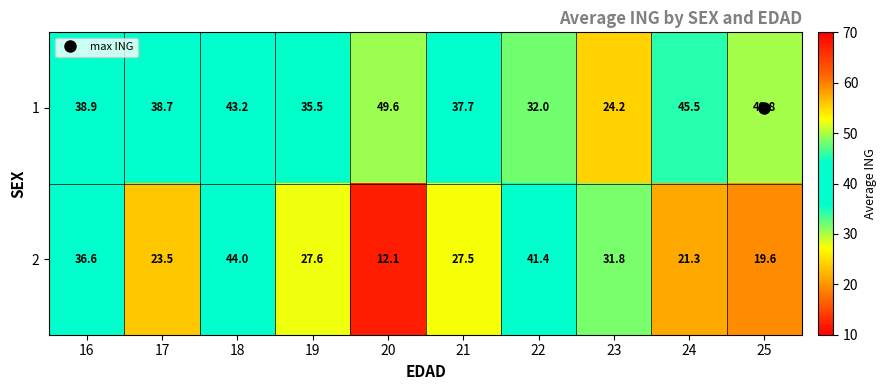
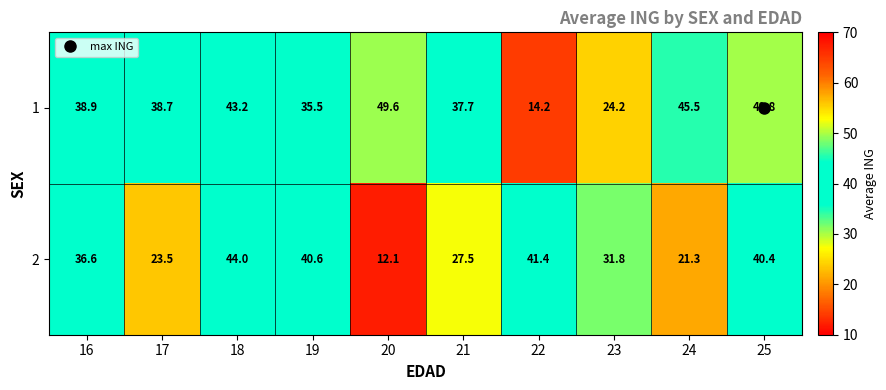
1, 22: 32.0 -> 14.2
2, 19: 27.6 -> 40.6
2, 25: 19.6 -> 40.4
